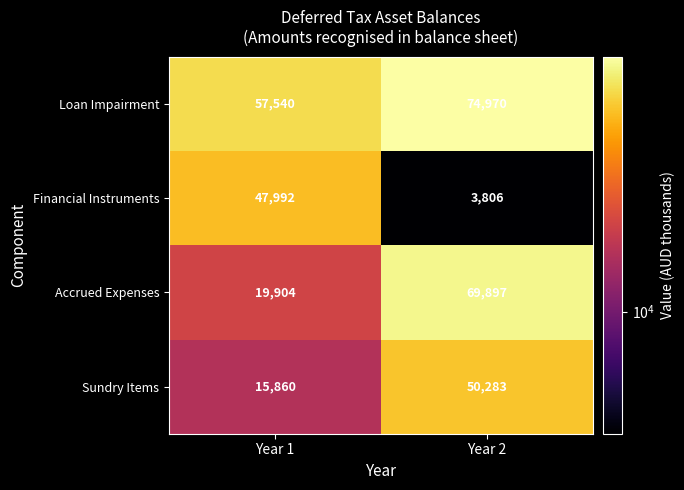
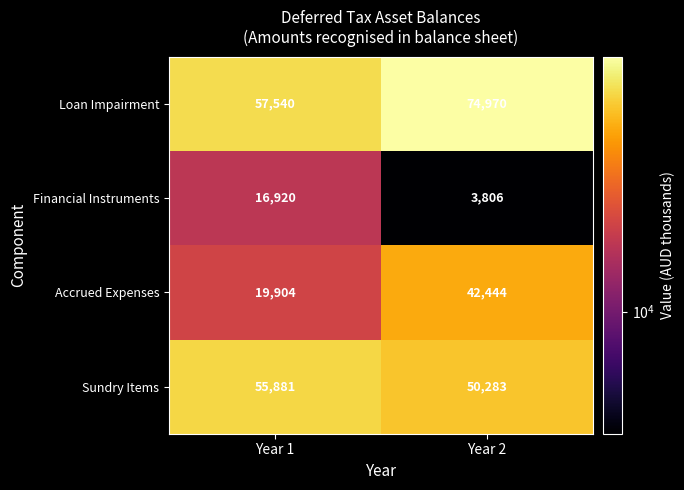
Financial Instruments, Year 1: 47,992 -> 16,920
Accrued Expenses, Year 2: 69,897 -> 42,444
Sundry Items, Year 1: 15,860 -> 55,881
